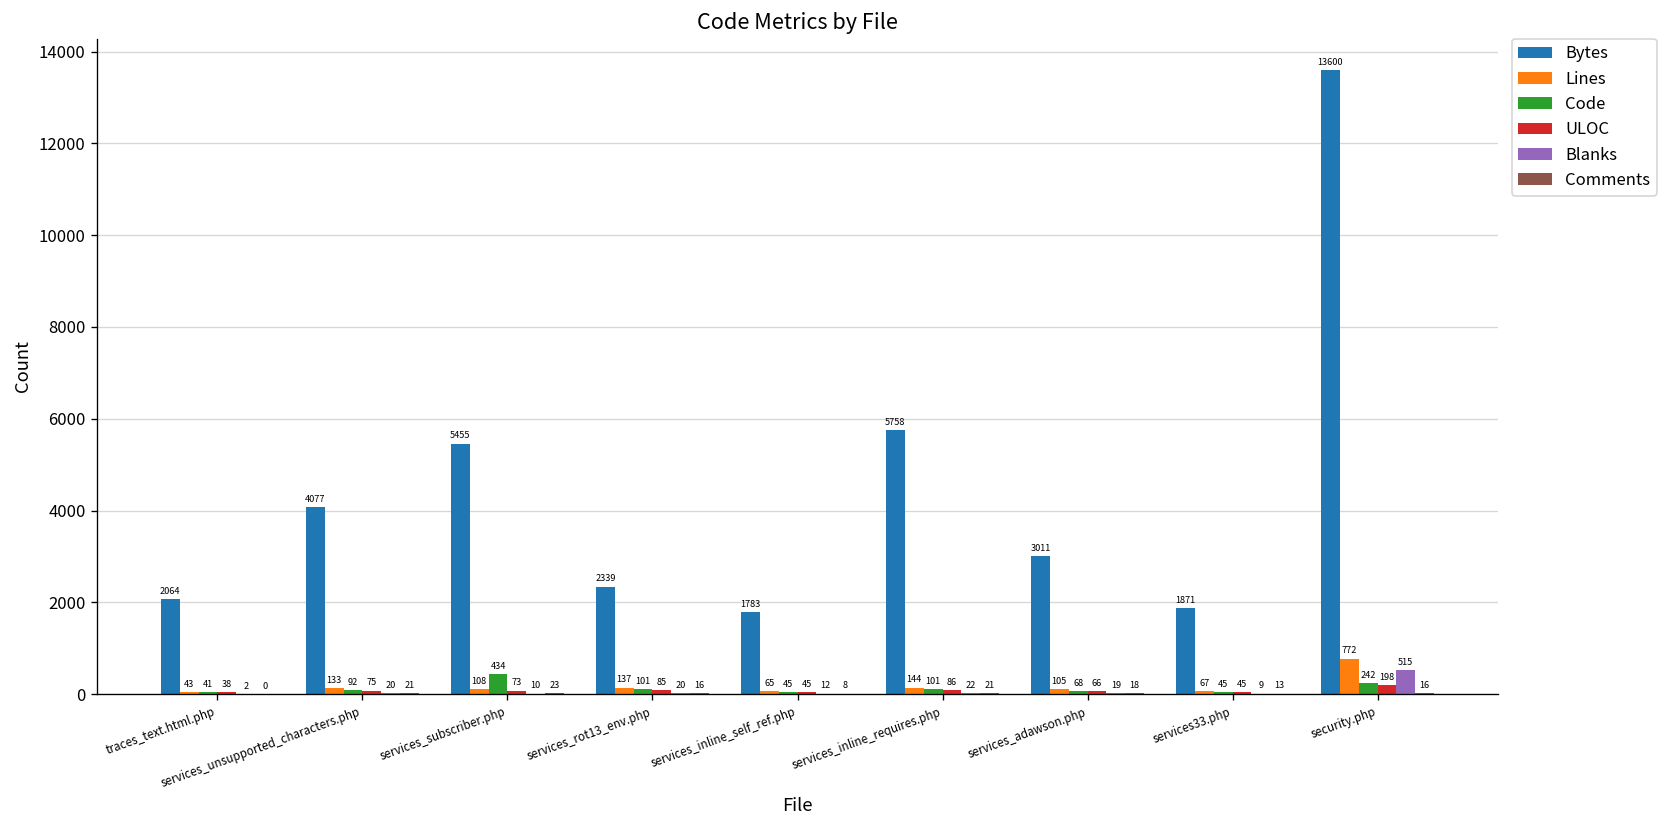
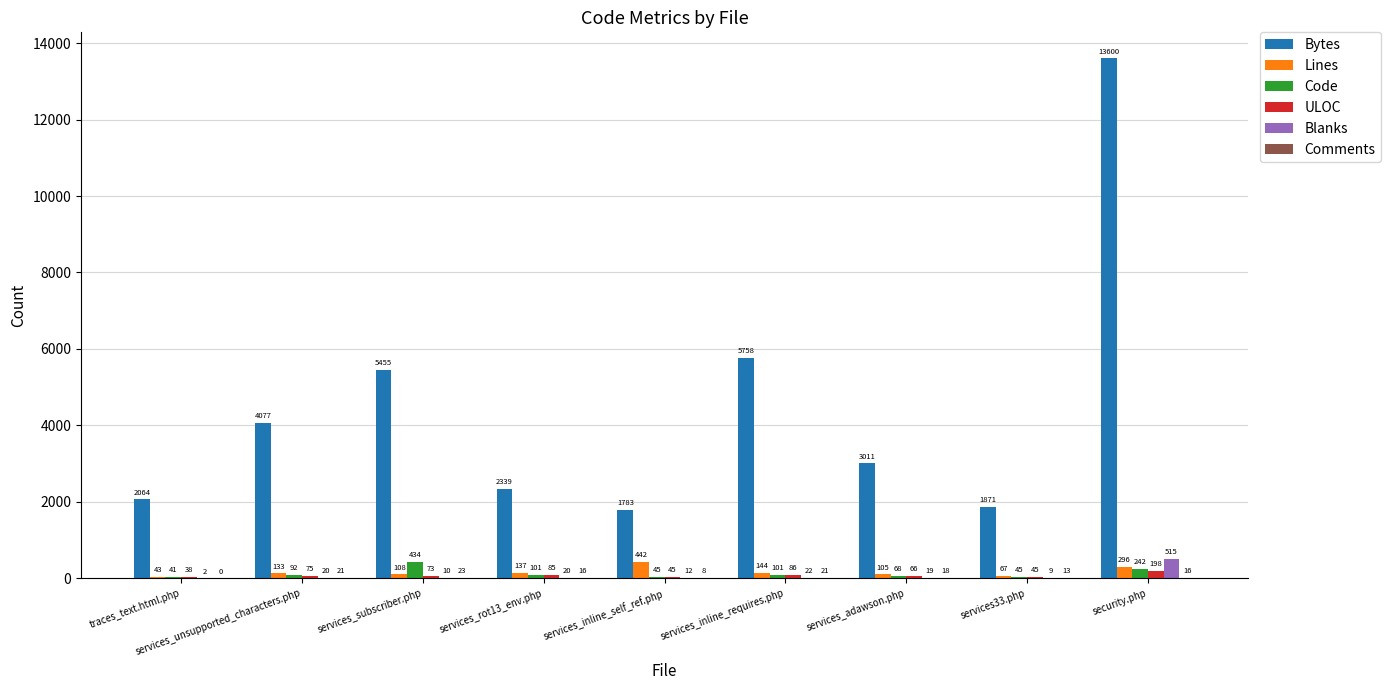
Lines, services_inline_self_ref.php: 65 -> 442
Lines, security.php: 772 -> 296
